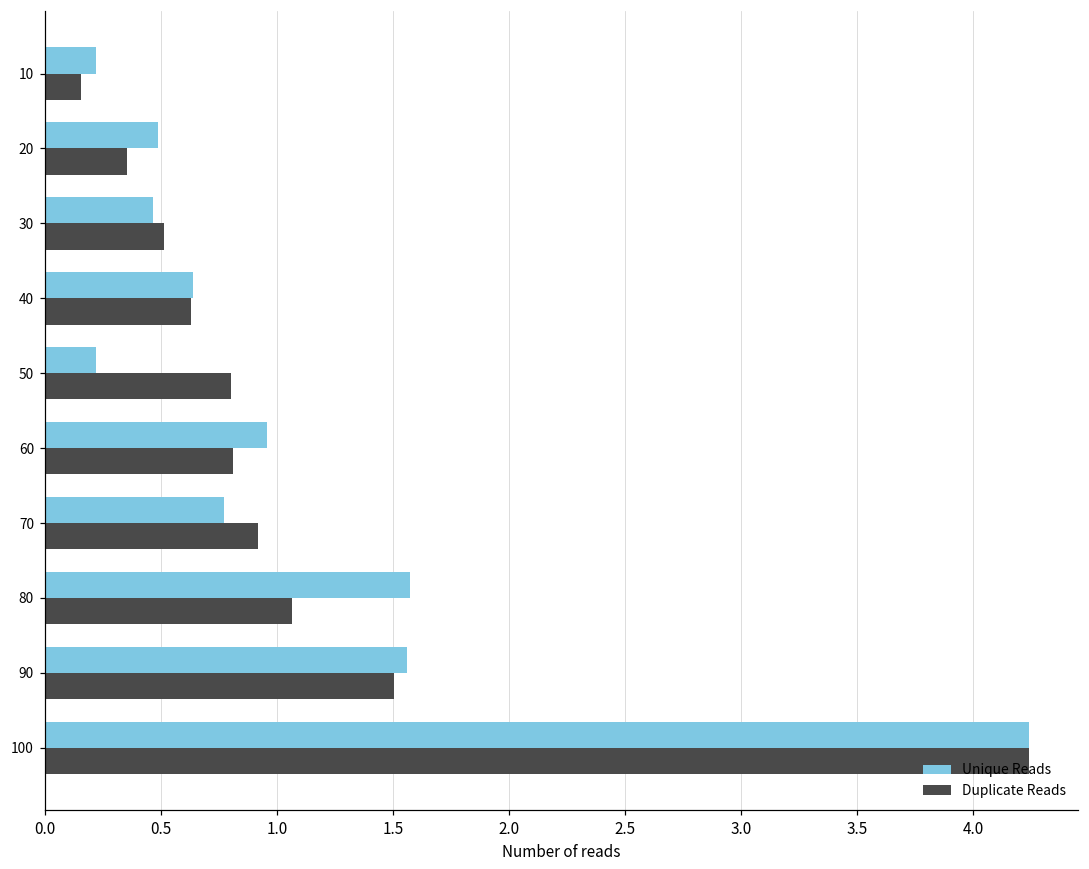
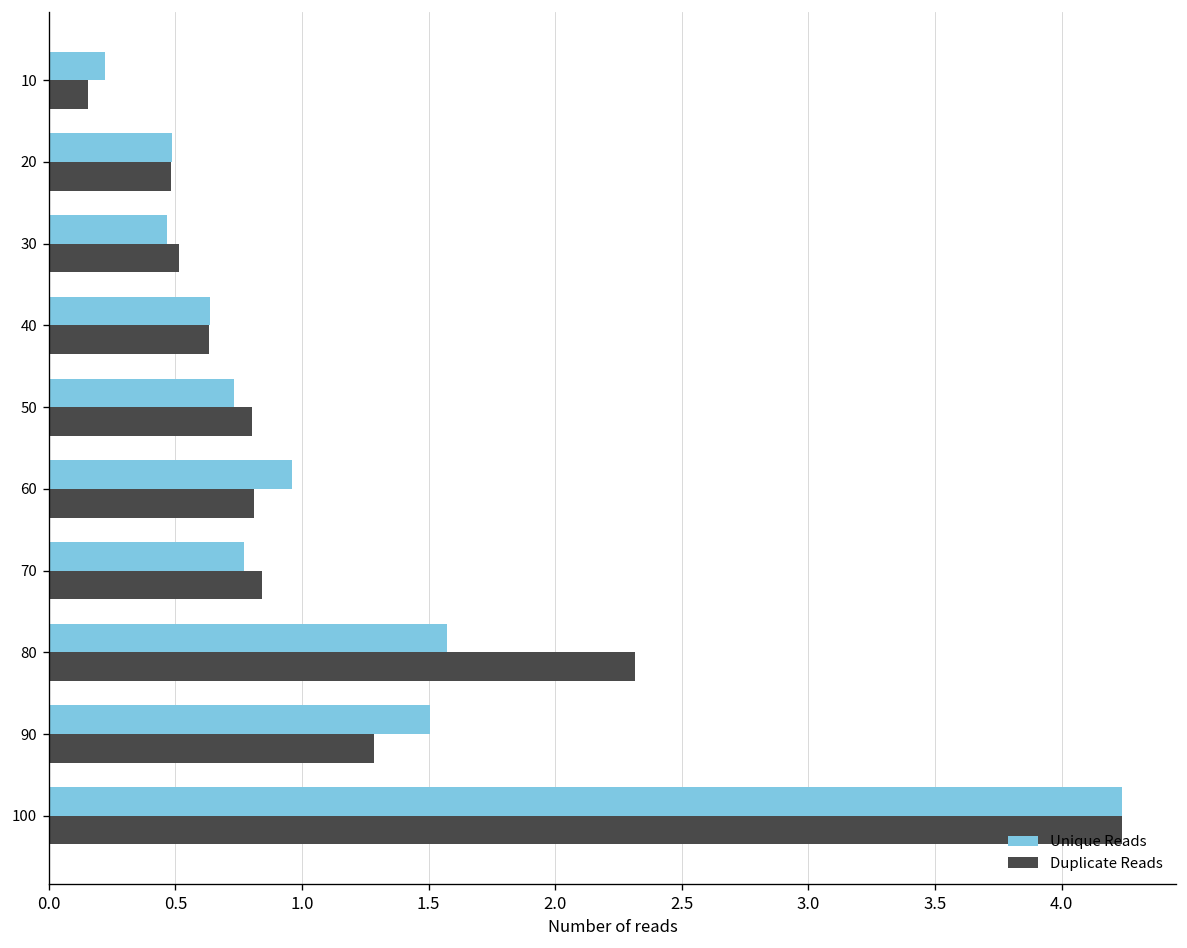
Duplicate Reads, 20: 0.36 -> 0.48
Unique Reads, 50: 0.22 -> 0.73
Duplicate Reads, 70: 0.92 -> 0.84
Duplicate Reads, 80: 1.07 -> 2.31
Unique Reads, 90: 1.56 -> 1.51
Duplicate Reads, 90: 1.51 -> 1.28
